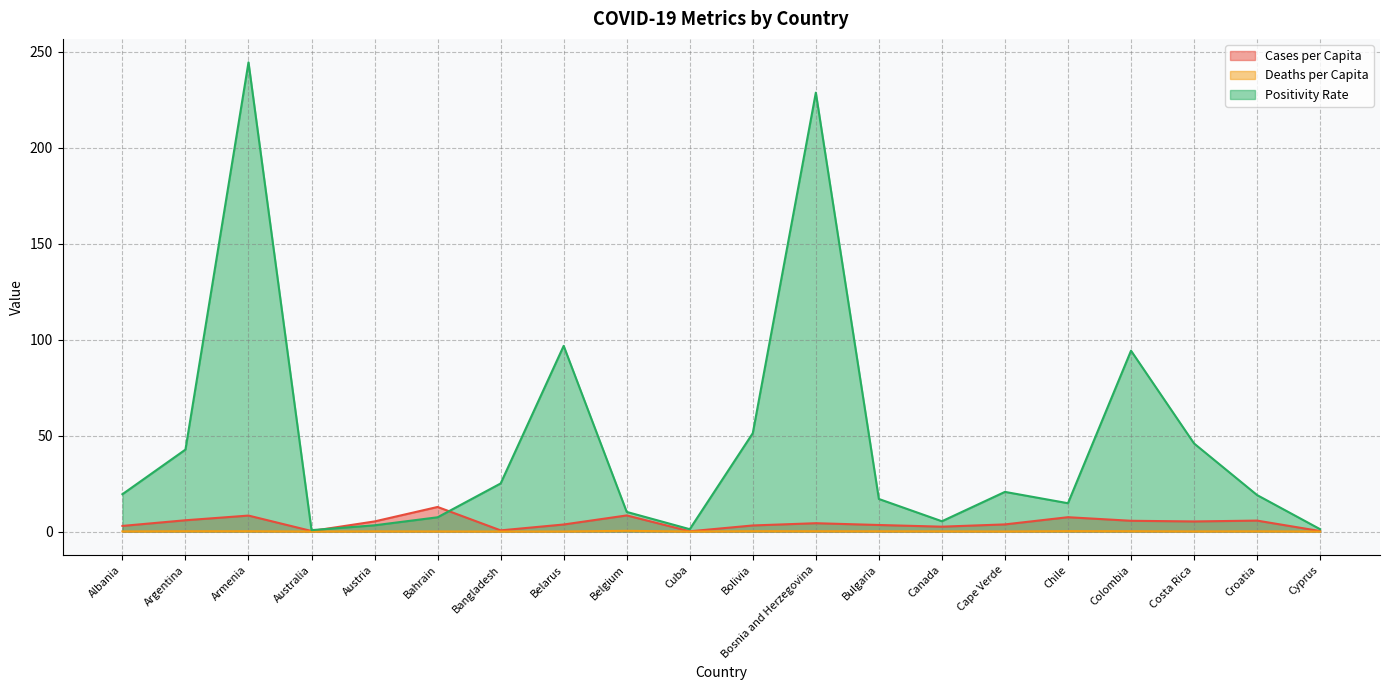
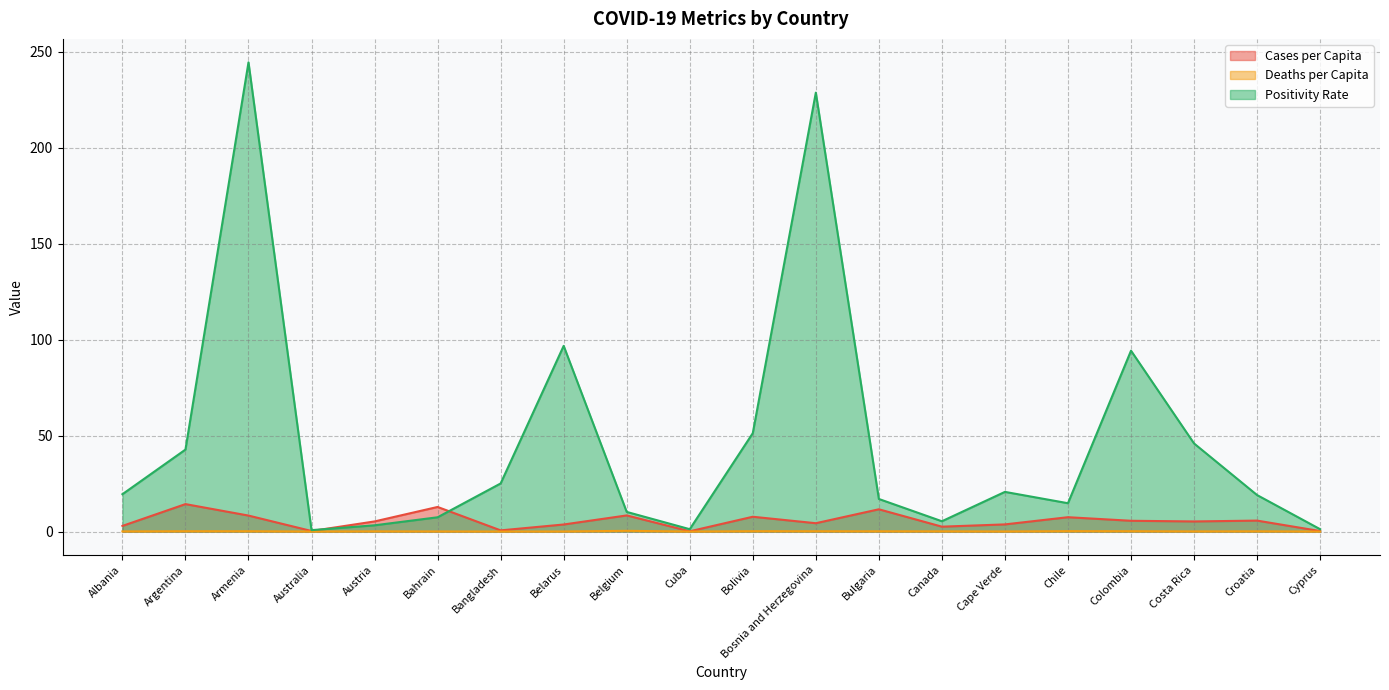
Cases per Capita, Argentina: 6 -> 14
Cases per Capita, Bolivia: 3 -> 8
Cases per Capita, Bulgaria: 3 -> 12
